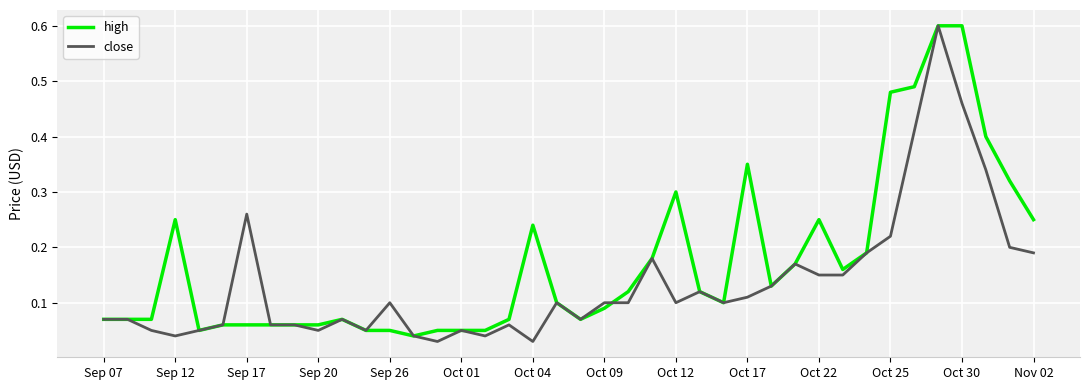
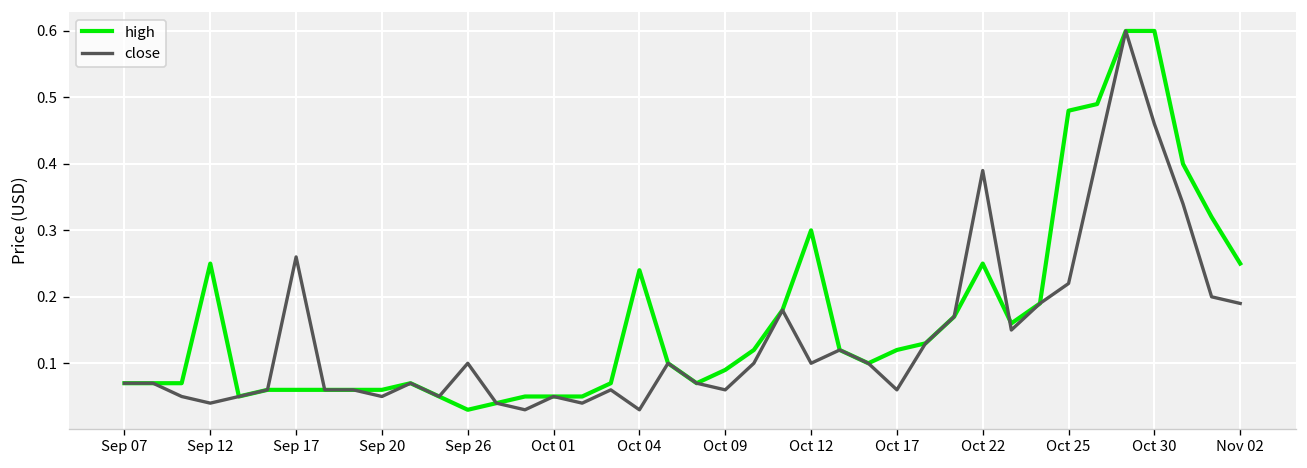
high, Sep 26: 0.05 -> 0.03
close, Oct 09: 0.10 -> 0.06
high, Oct 17: 0.35 -> 0.12
close, Oct 17: 0.11 -> 0.06
close, Oct 22: 0.15 -> 0.39
